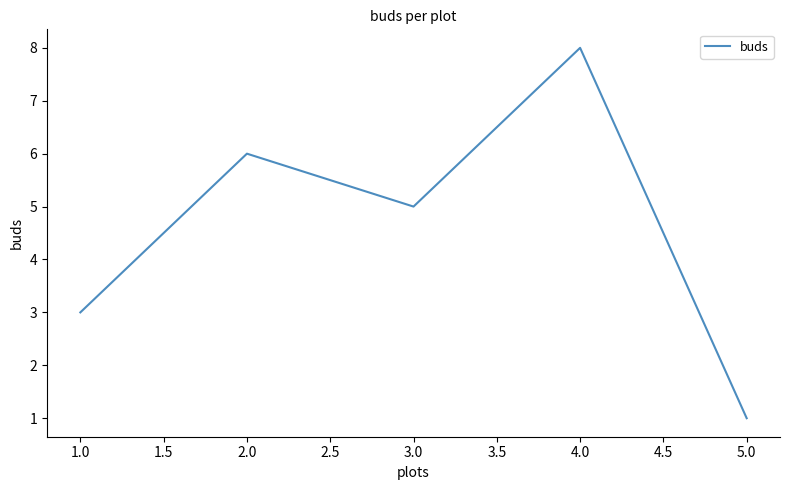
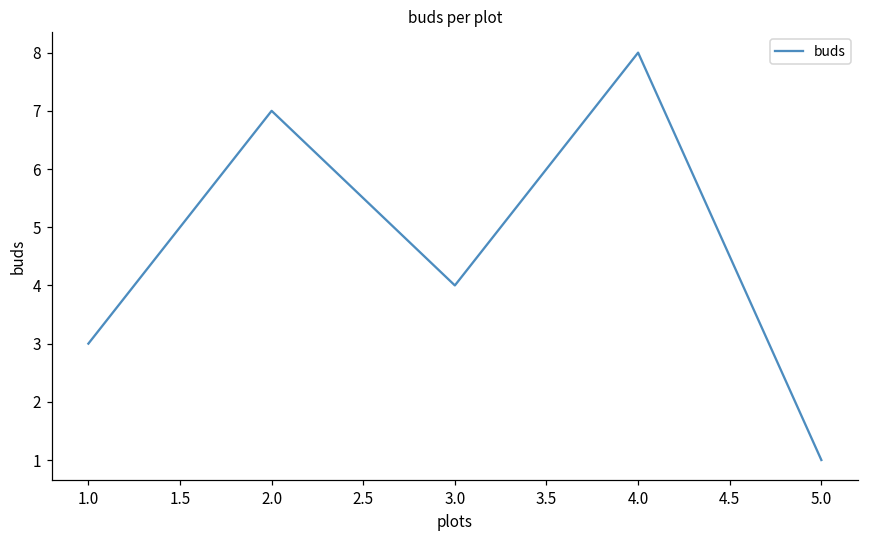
2.0: 6 -> 7
3.0: 5 -> 4
